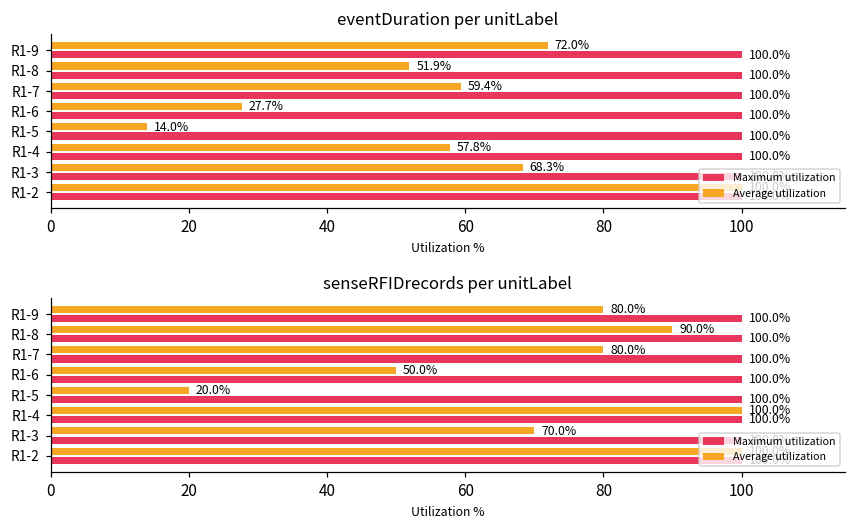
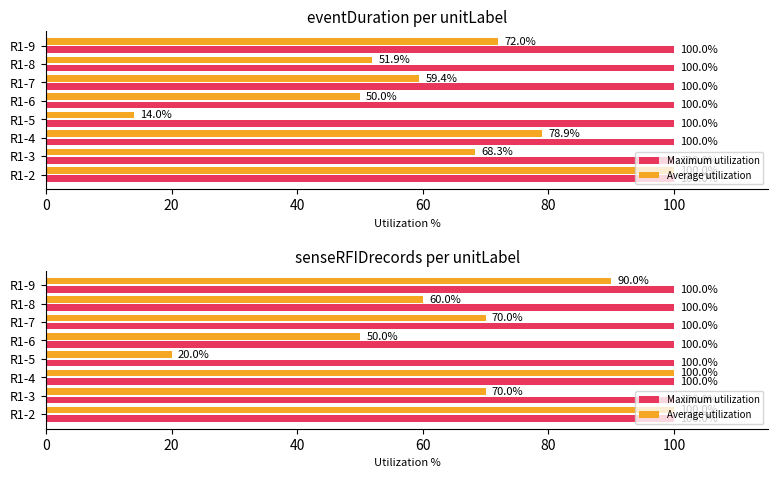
eventDuration per unitLabel, Average utilization, R1-6: 27.7% -> 50.0%
eventDuration per unitLabel, Average utilization, R1-4: 57.8% -> 78.9%
senseRFIDrecords per unitLabel, Average utilization, R1-9: 80.0% -> 90.0%
senseRFIDrecords per unitLabel, Average utilization, R1-8: 90.0% -> 60.0%
senseRFIDrecords per unitLabel, Average utilization, R1-7: 80.0% -> 70.0%
